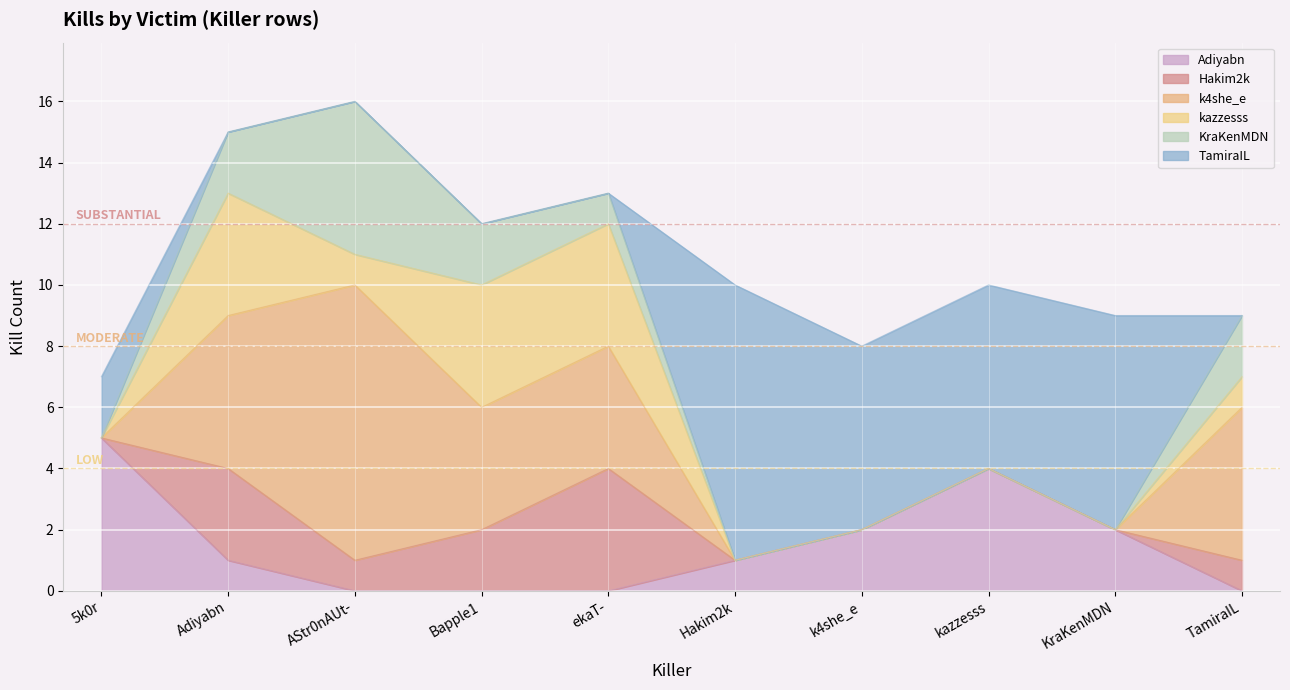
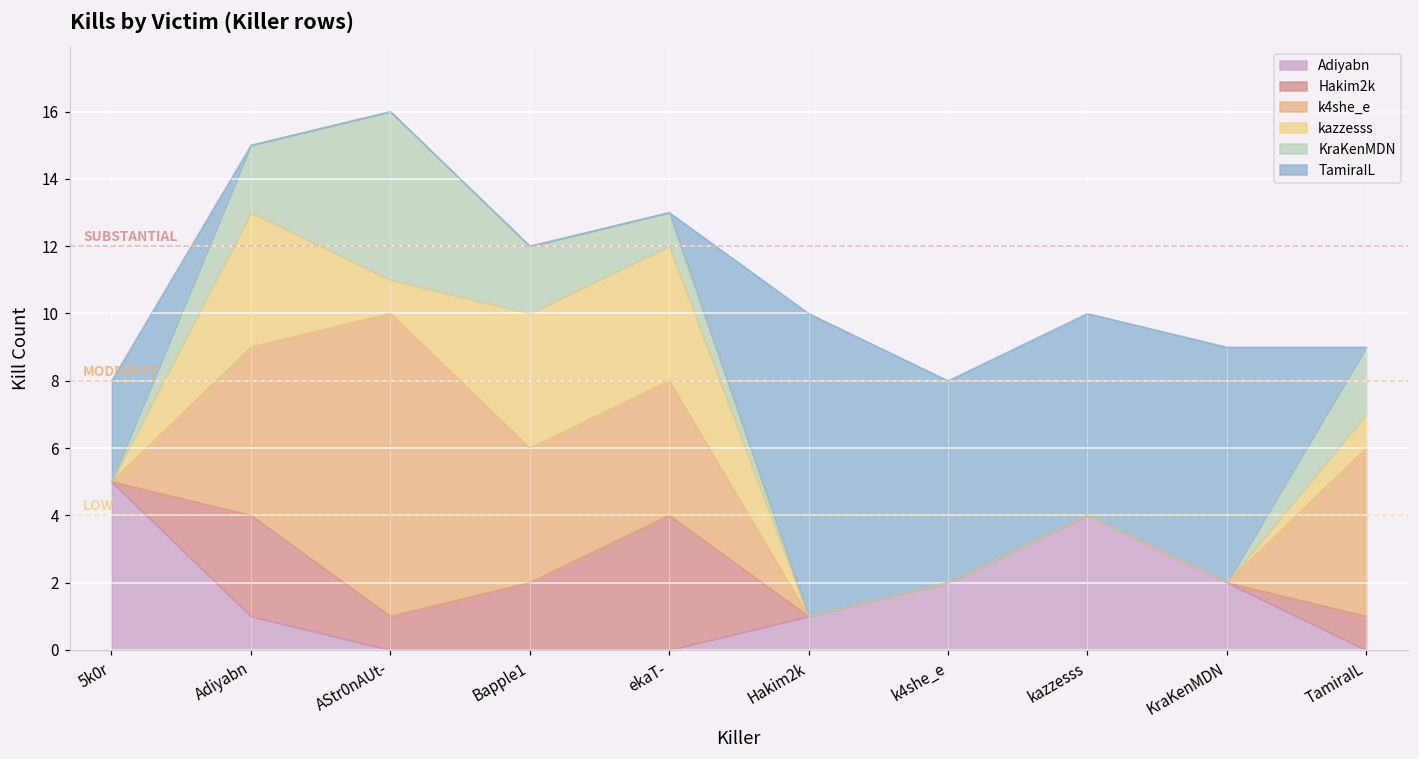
TamiraIL, 5k0r: 2 -> 3
